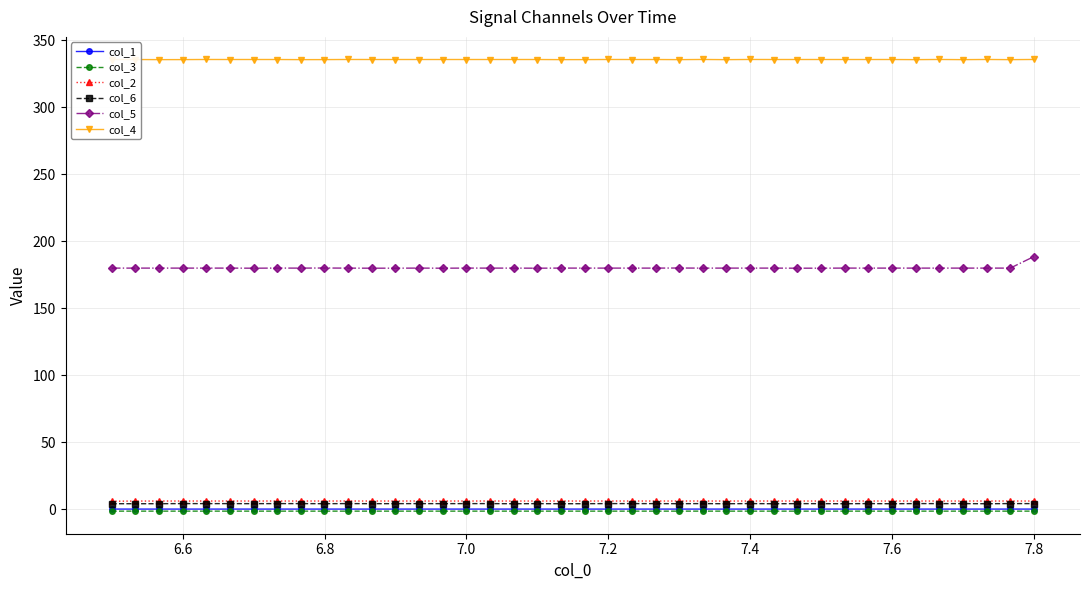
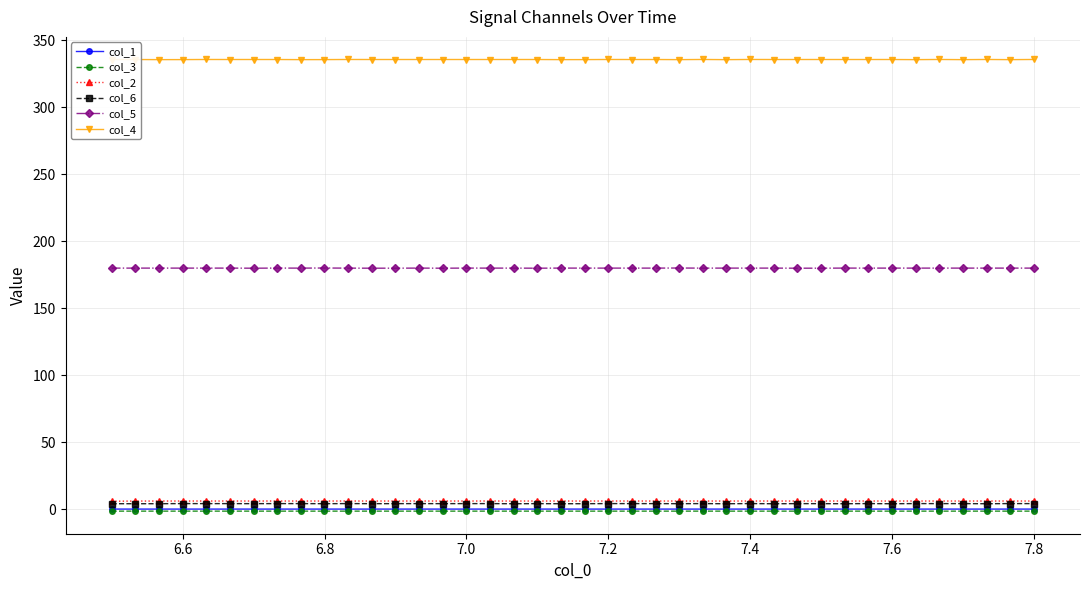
col_5, 7.8: 189 -> 180
